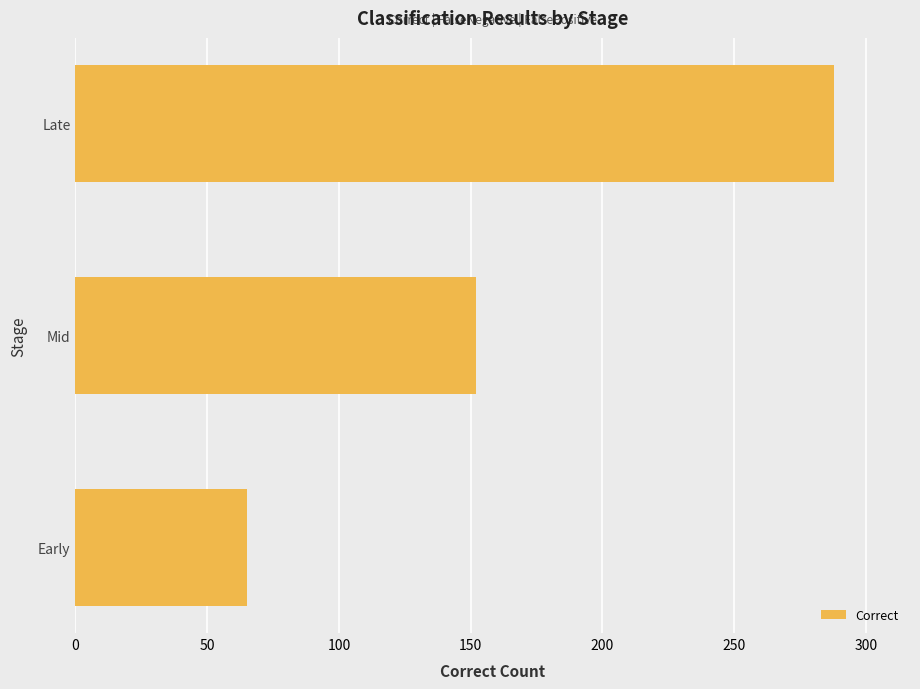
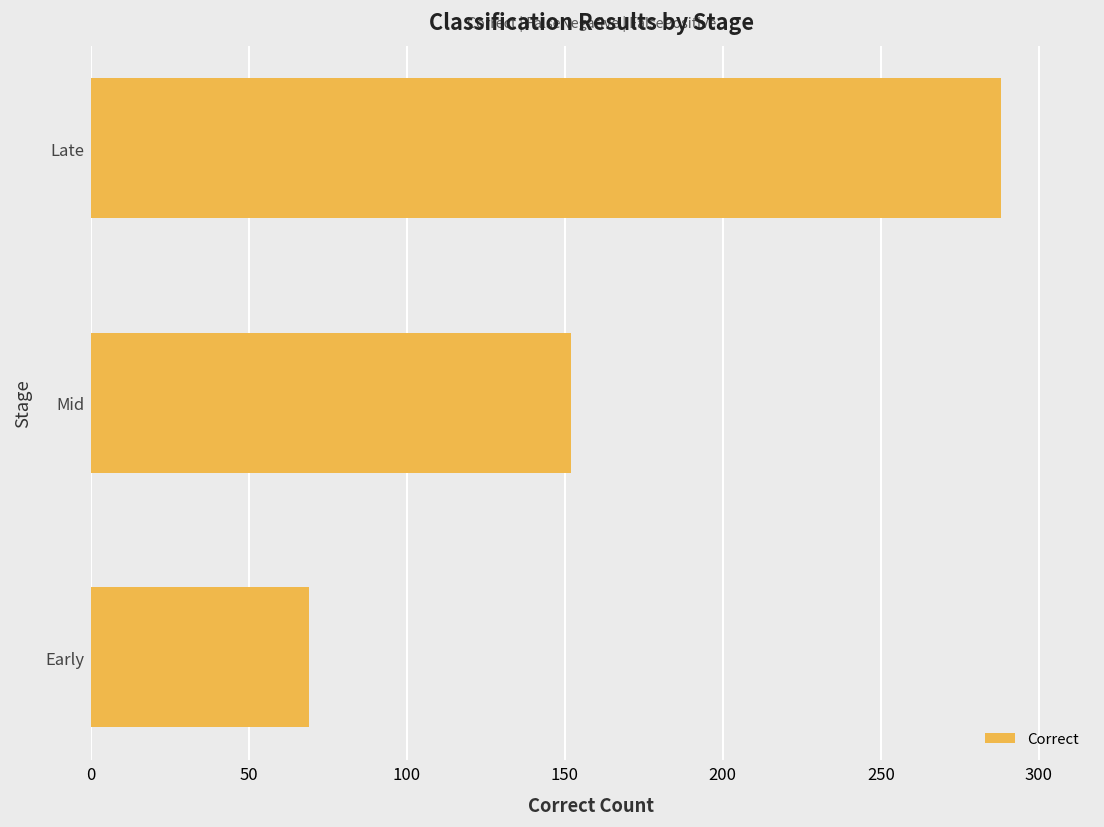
Early: 65 -> 69
